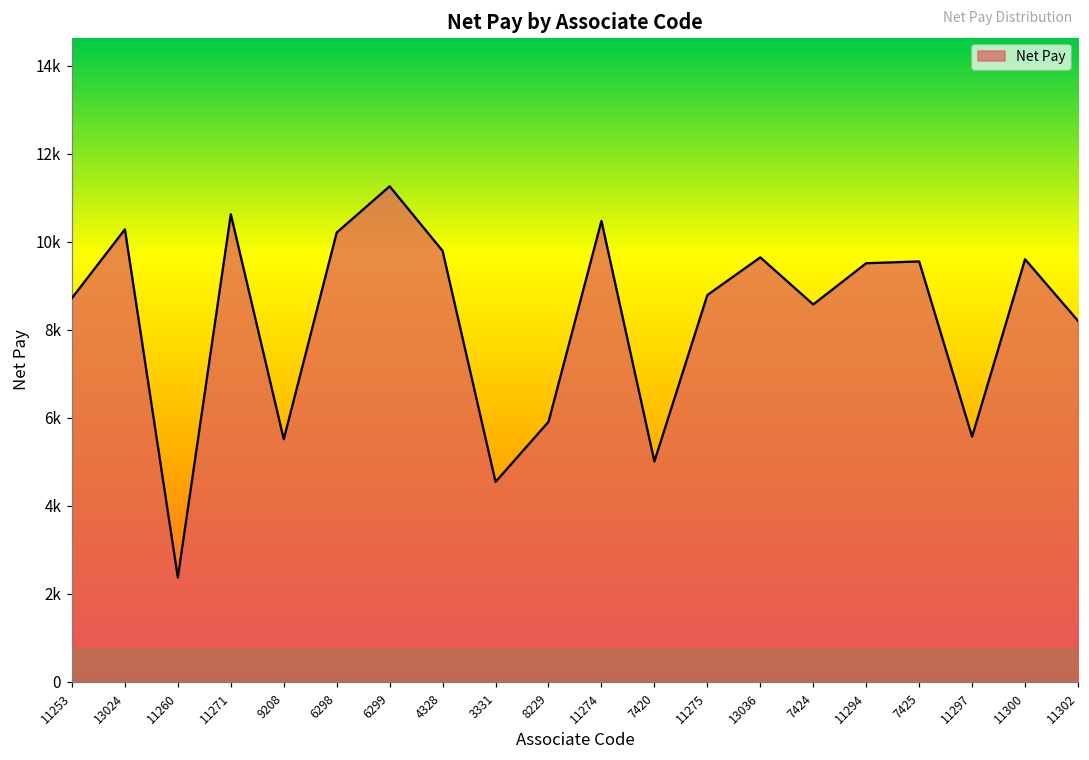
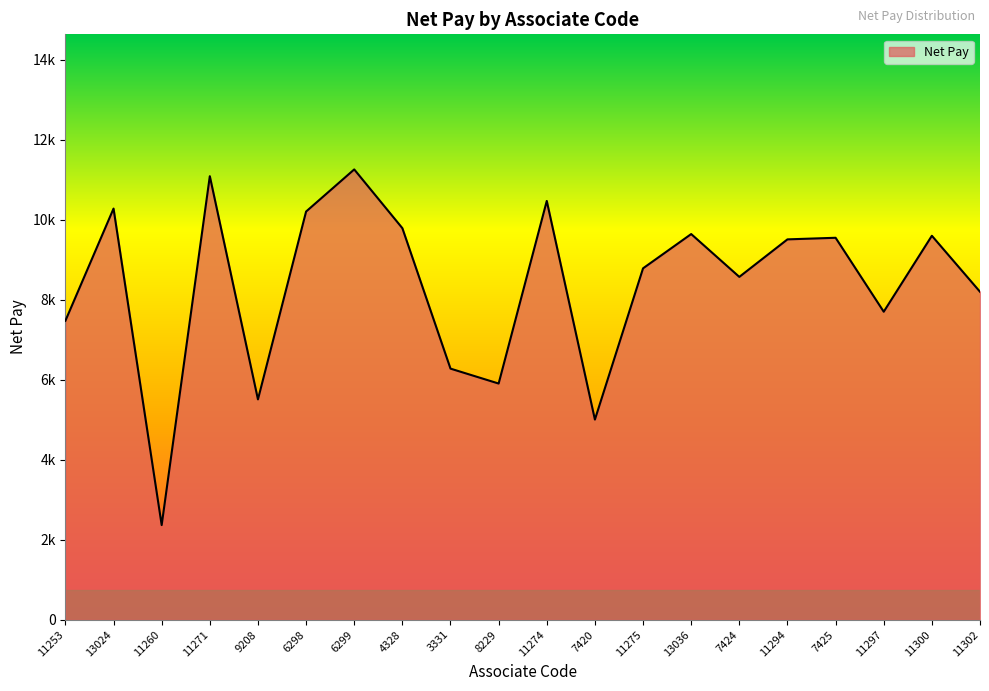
11253: 8700 -> 7500
11271: 10600 -> 11100
3331: 4500 -> 6300
11297: 5600 -> 7700
